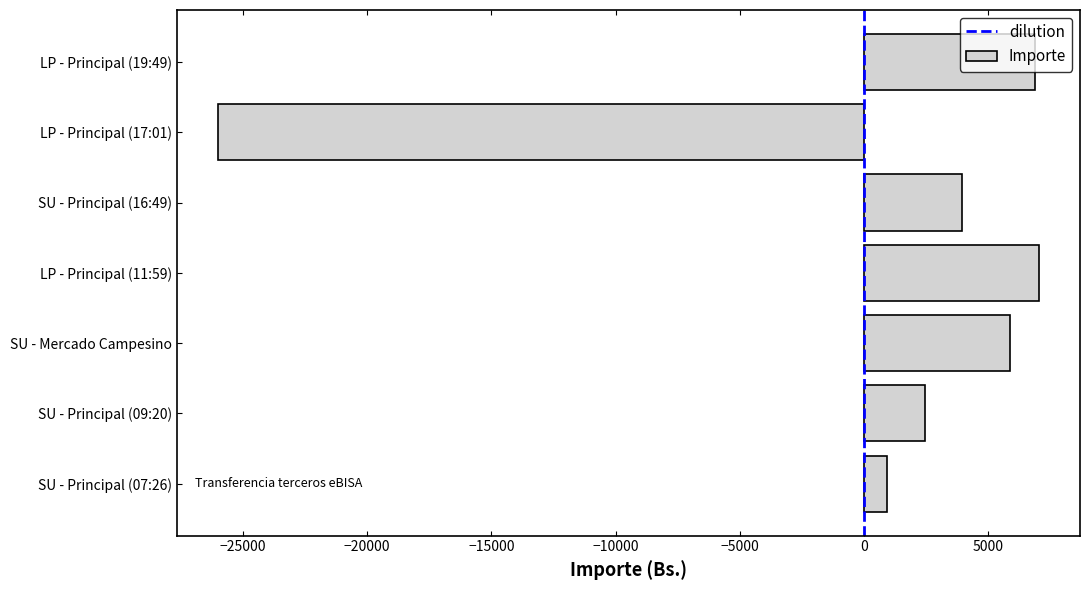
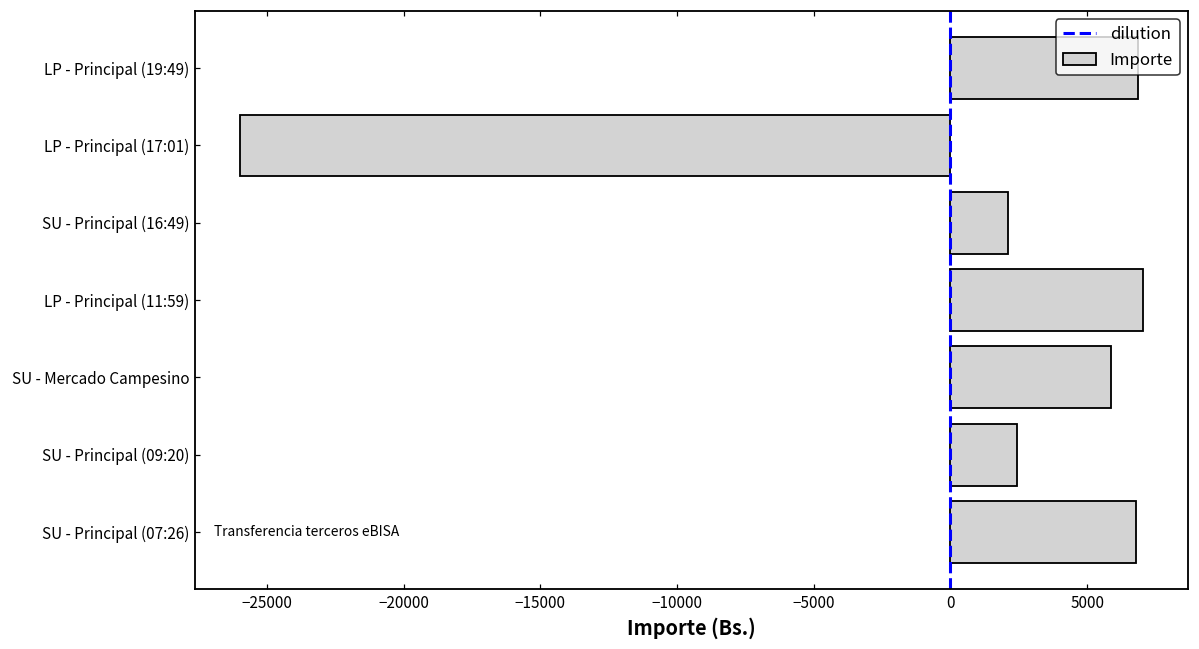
SU - Principal (16:49): 3900 -> 2100
SU - Principal (07:26): 900 -> 6800
